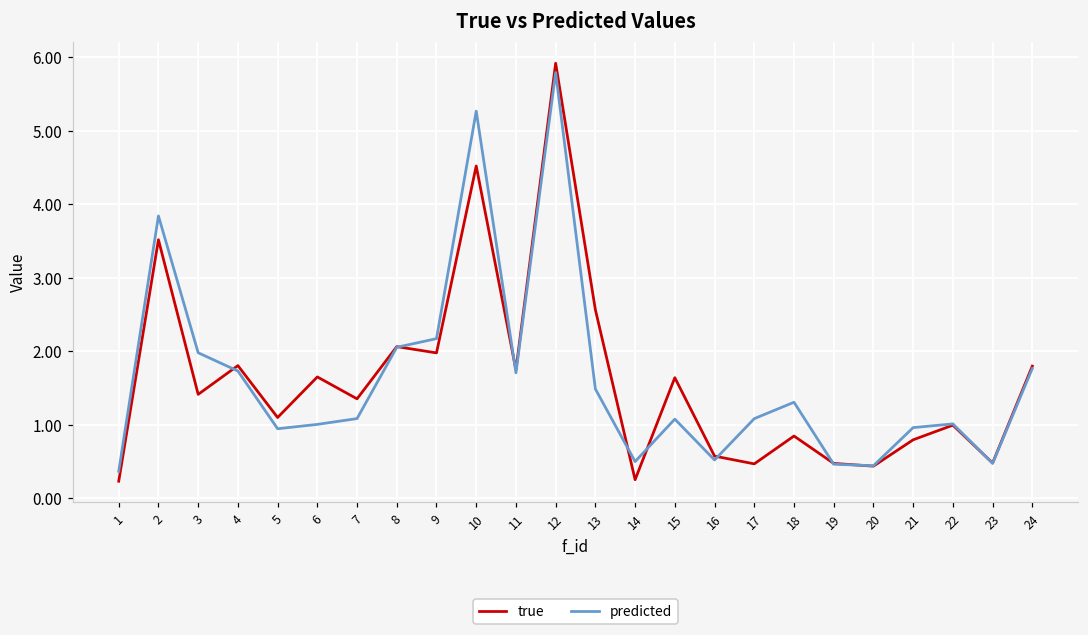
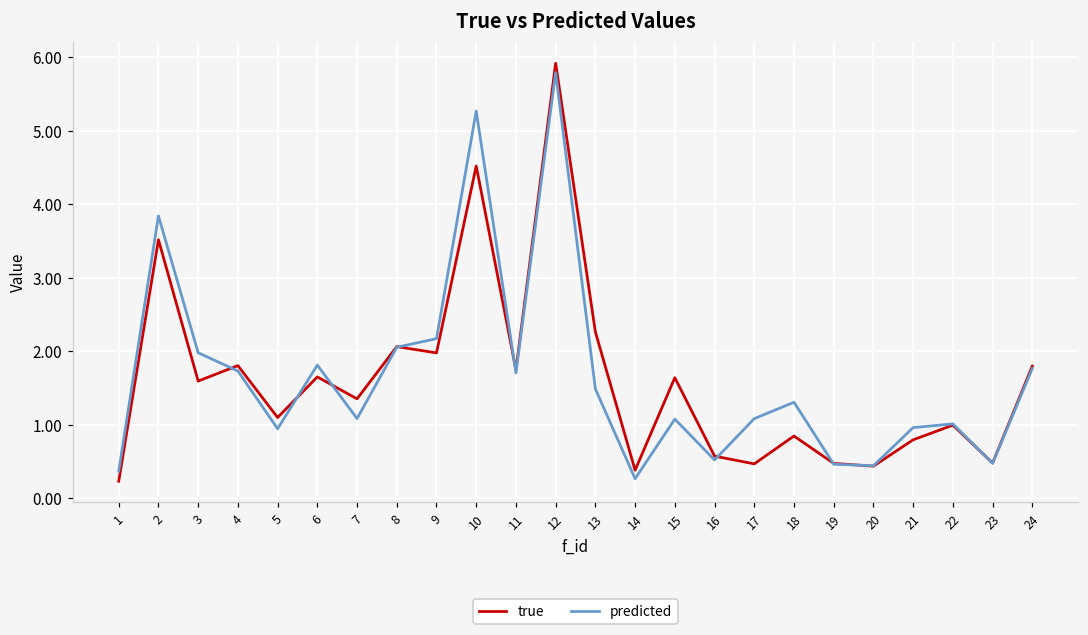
true, 3: 1.4 -> 1.6
predicted, 6: 1.0 -> 1.8
true, 13: 2.6 -> 2.3
true, 14: 0.2 -> 0.4
predicted, 14: 0.5 -> 0.3
